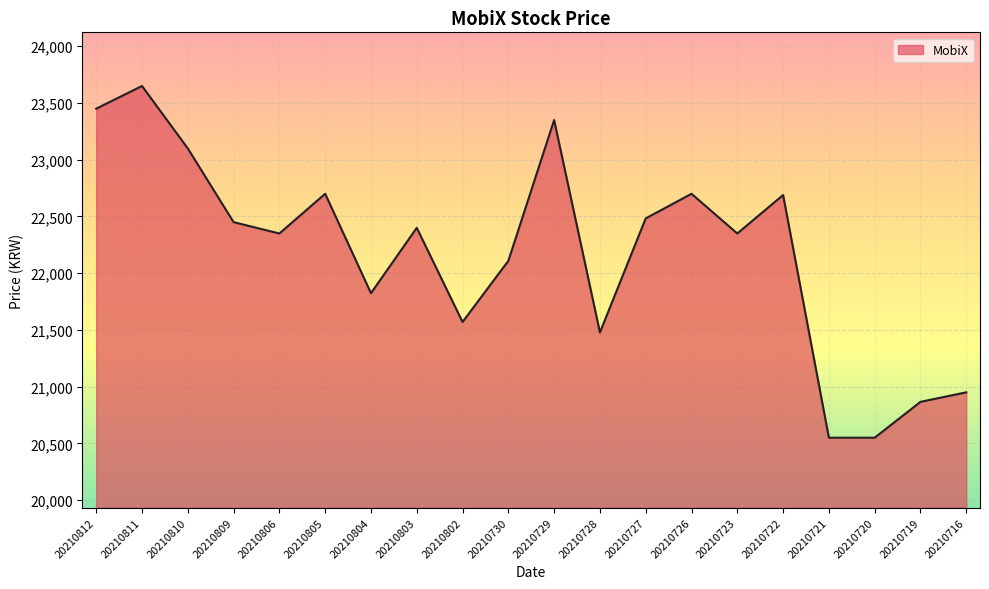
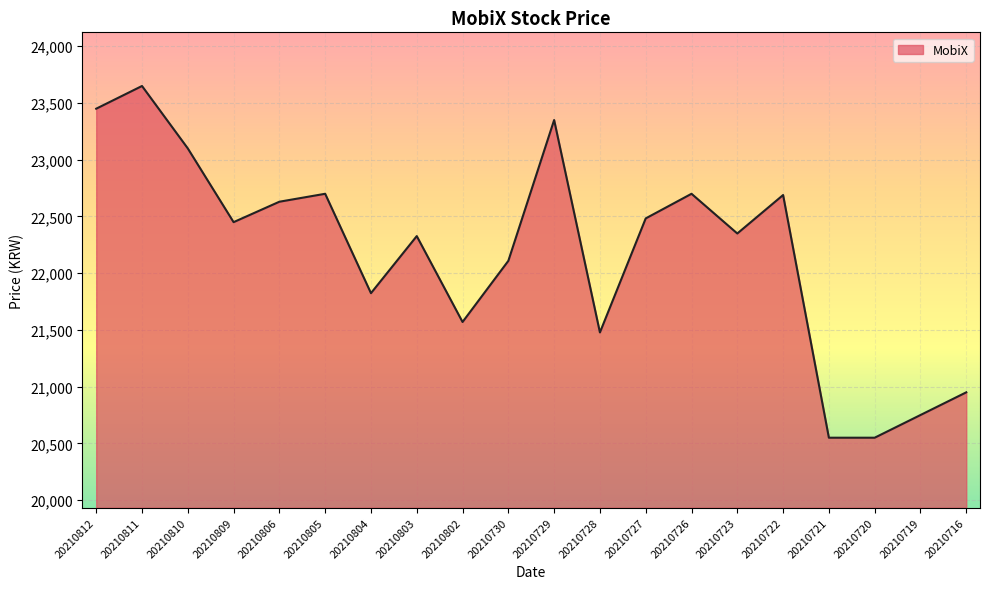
20210806: 22,350 -> 22,630
20210803: 22,400 -> 22,330
20210719: 20,870 -> 20,750
